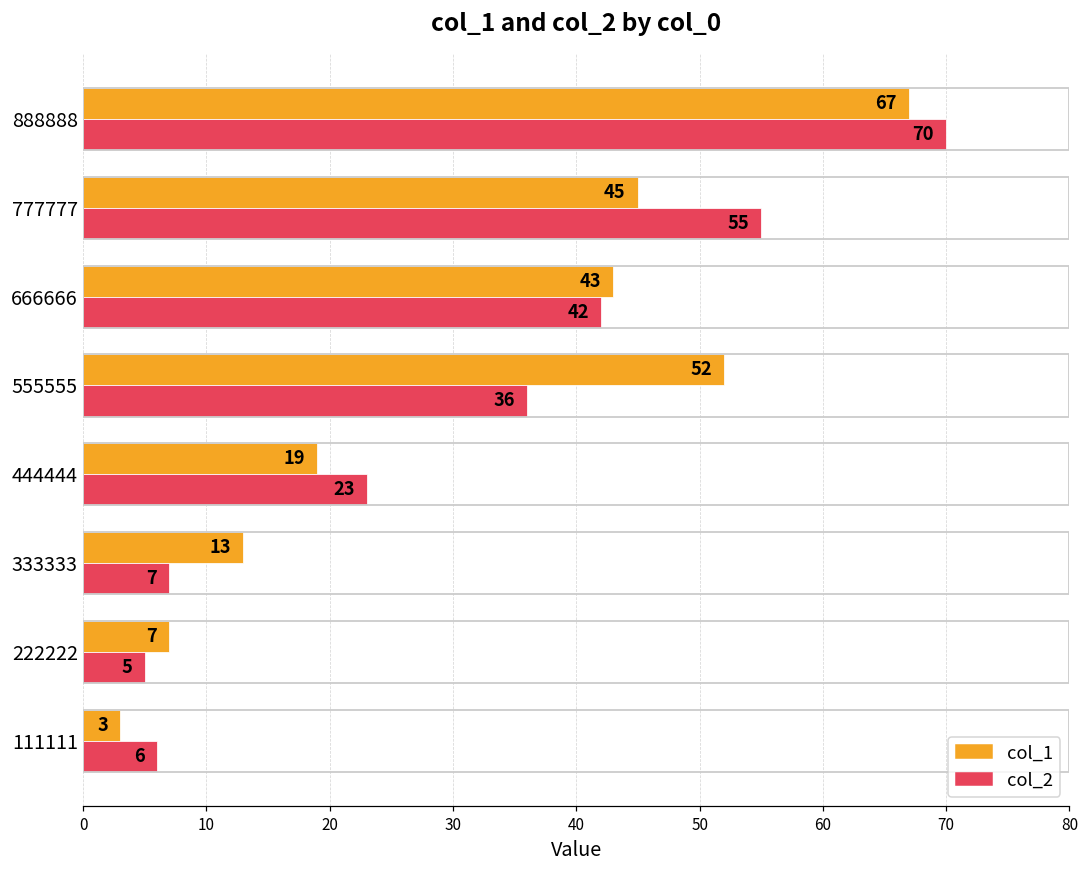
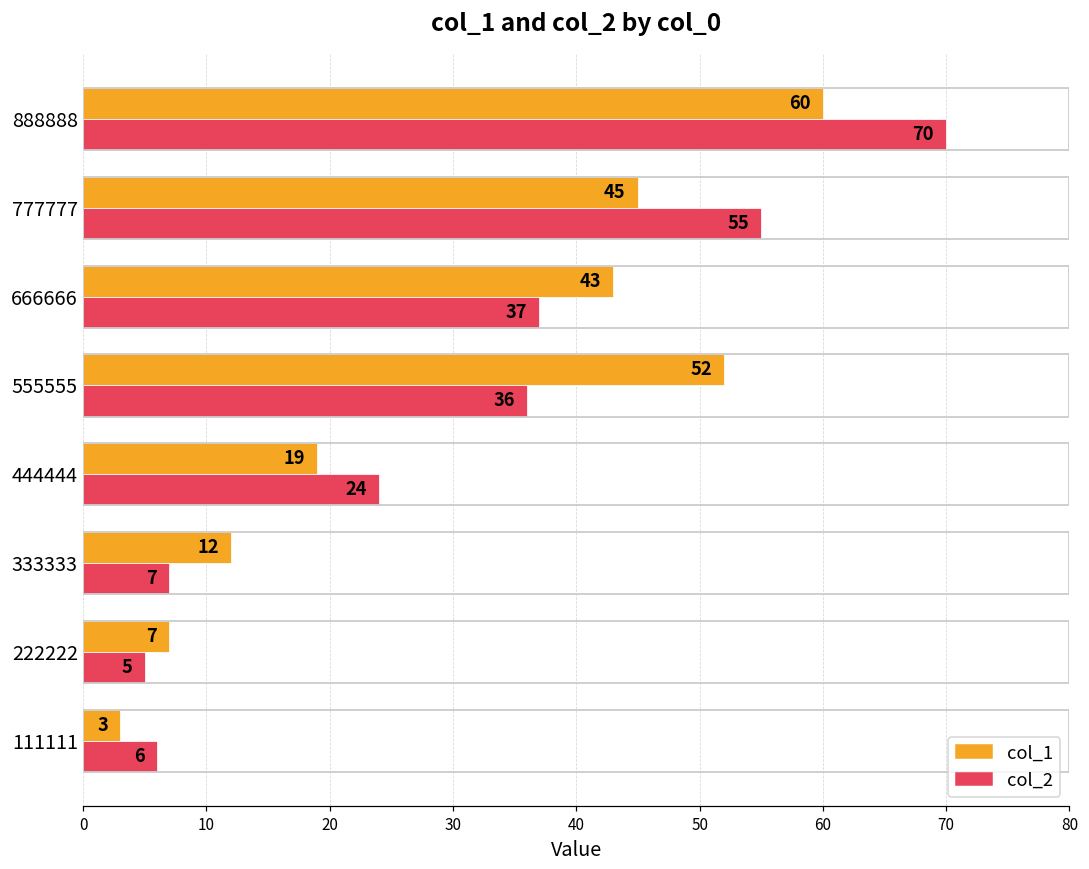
col_1, 888888: 67 -> 60
col_2, 666666: 42 -> 37
col_2, 444444: 23 -> 24
col_1, 333333: 13 -> 12
